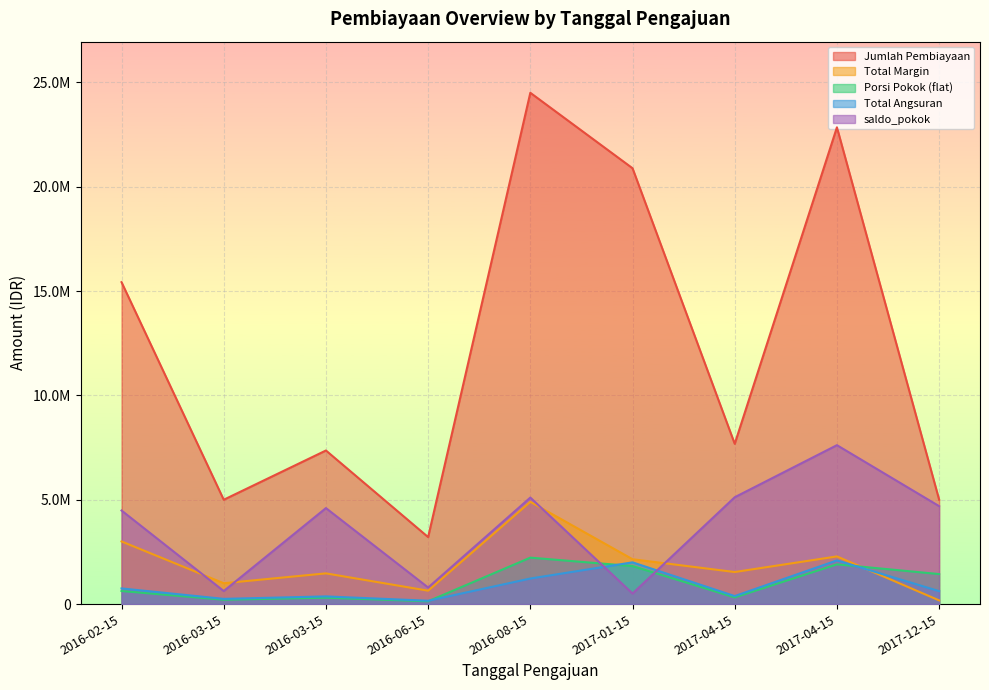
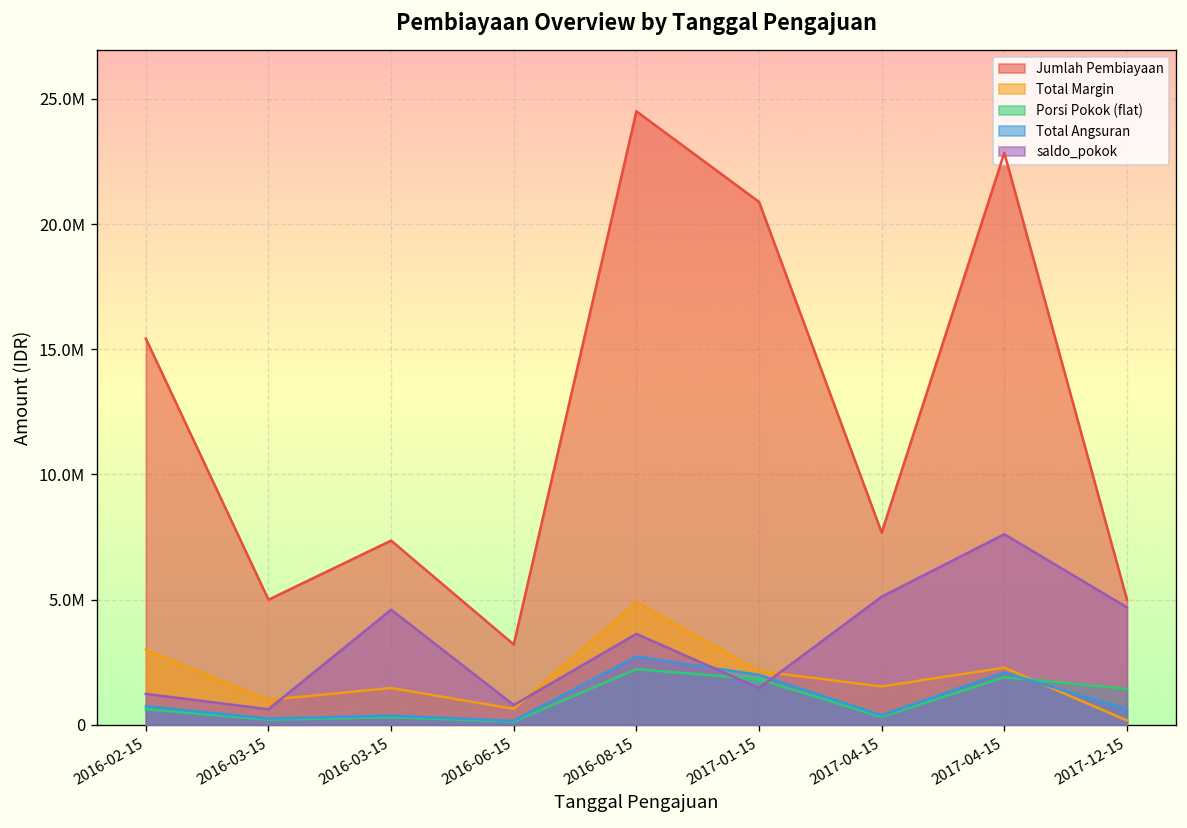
saldo_pokok, 2016-02-15: 4500000 -> 1200000
Total Angsuran, 2016-08-15: 1200000 -> 2700000
saldo_pokok, 2016-08-15: 5100000 -> 3600000
saldo_pokok, 2017-01-15: 500000 -> 1500000
